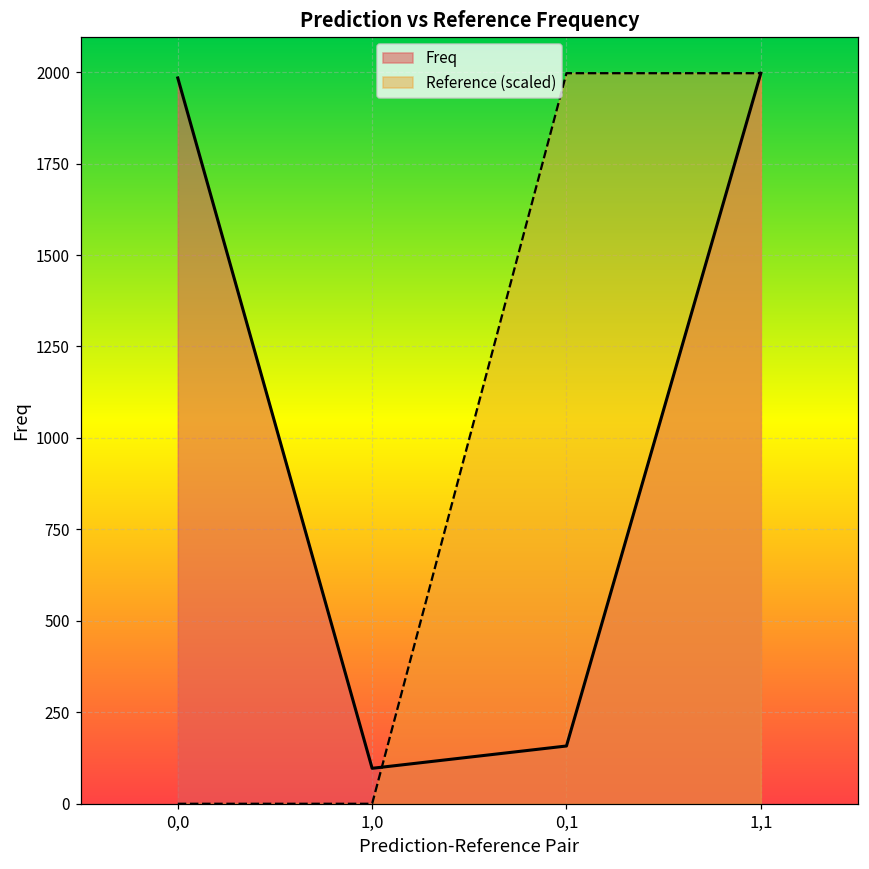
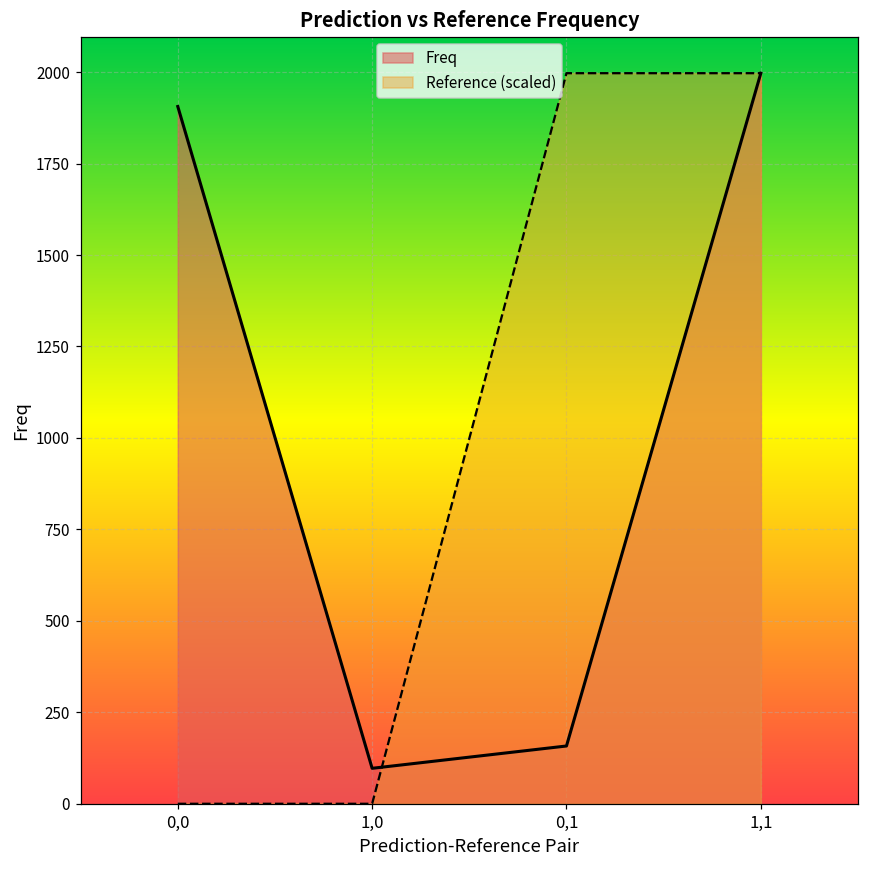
Freq, 0,0: 1980 -> 1910
